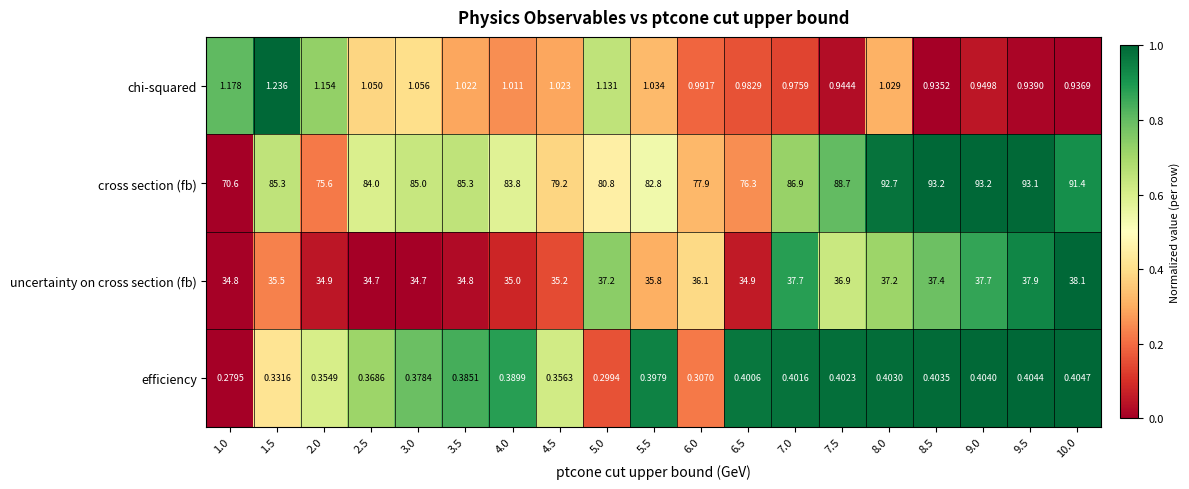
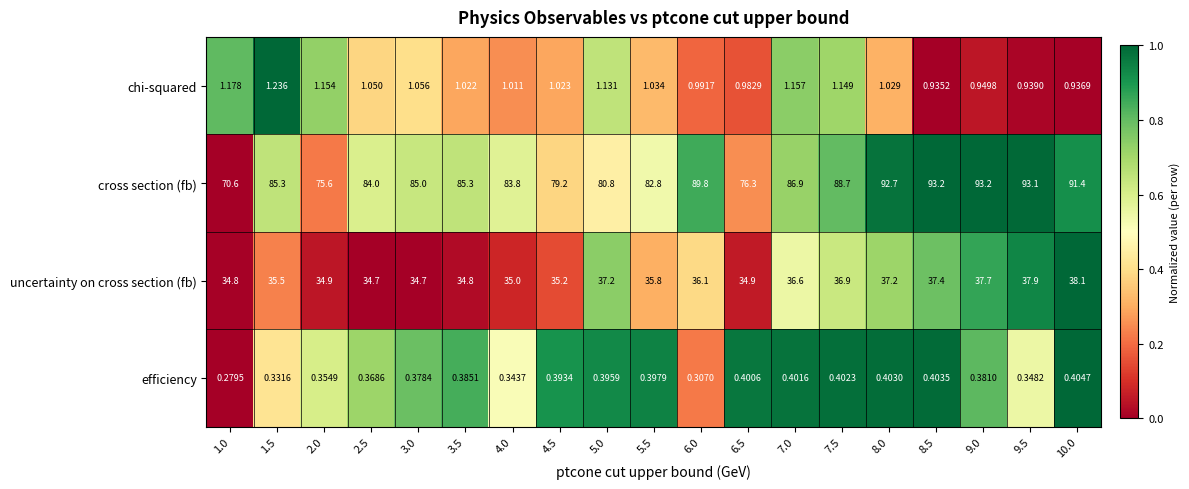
chi-squared, 7.0: 0.9759 -> 1.157
chi-squared, 7.5: 0.9444 -> 1.149
cross section (fb), 6.0: 77.9 -> 89.8
uncertainty on cross section (fb), 7.0: 37.7 -> 36.6
efficiency, 4.0: 0.3899 -> 0.3437
efficiency, 4.5: 0.3563 -> 0.3934
efficiency, 5.0: 0.2994 -> 0.3959
efficiency, 9.0: 0.4040 -> 0.3810
efficiency, 9.5: 0.4044 -> 0.3482
